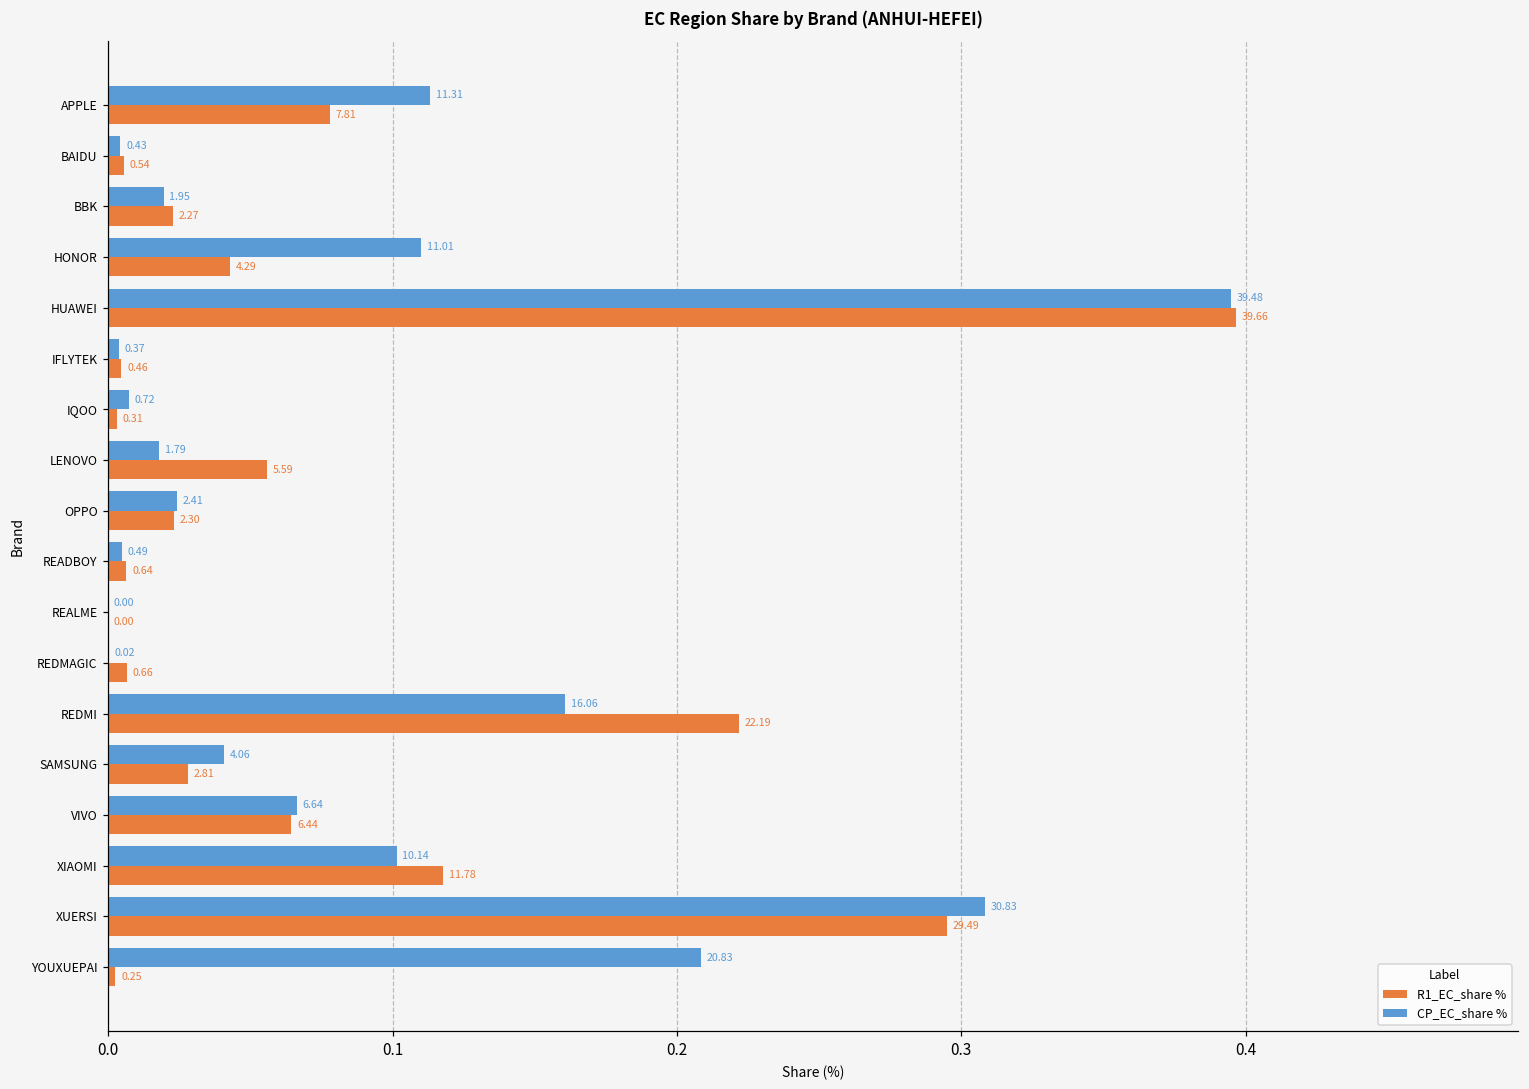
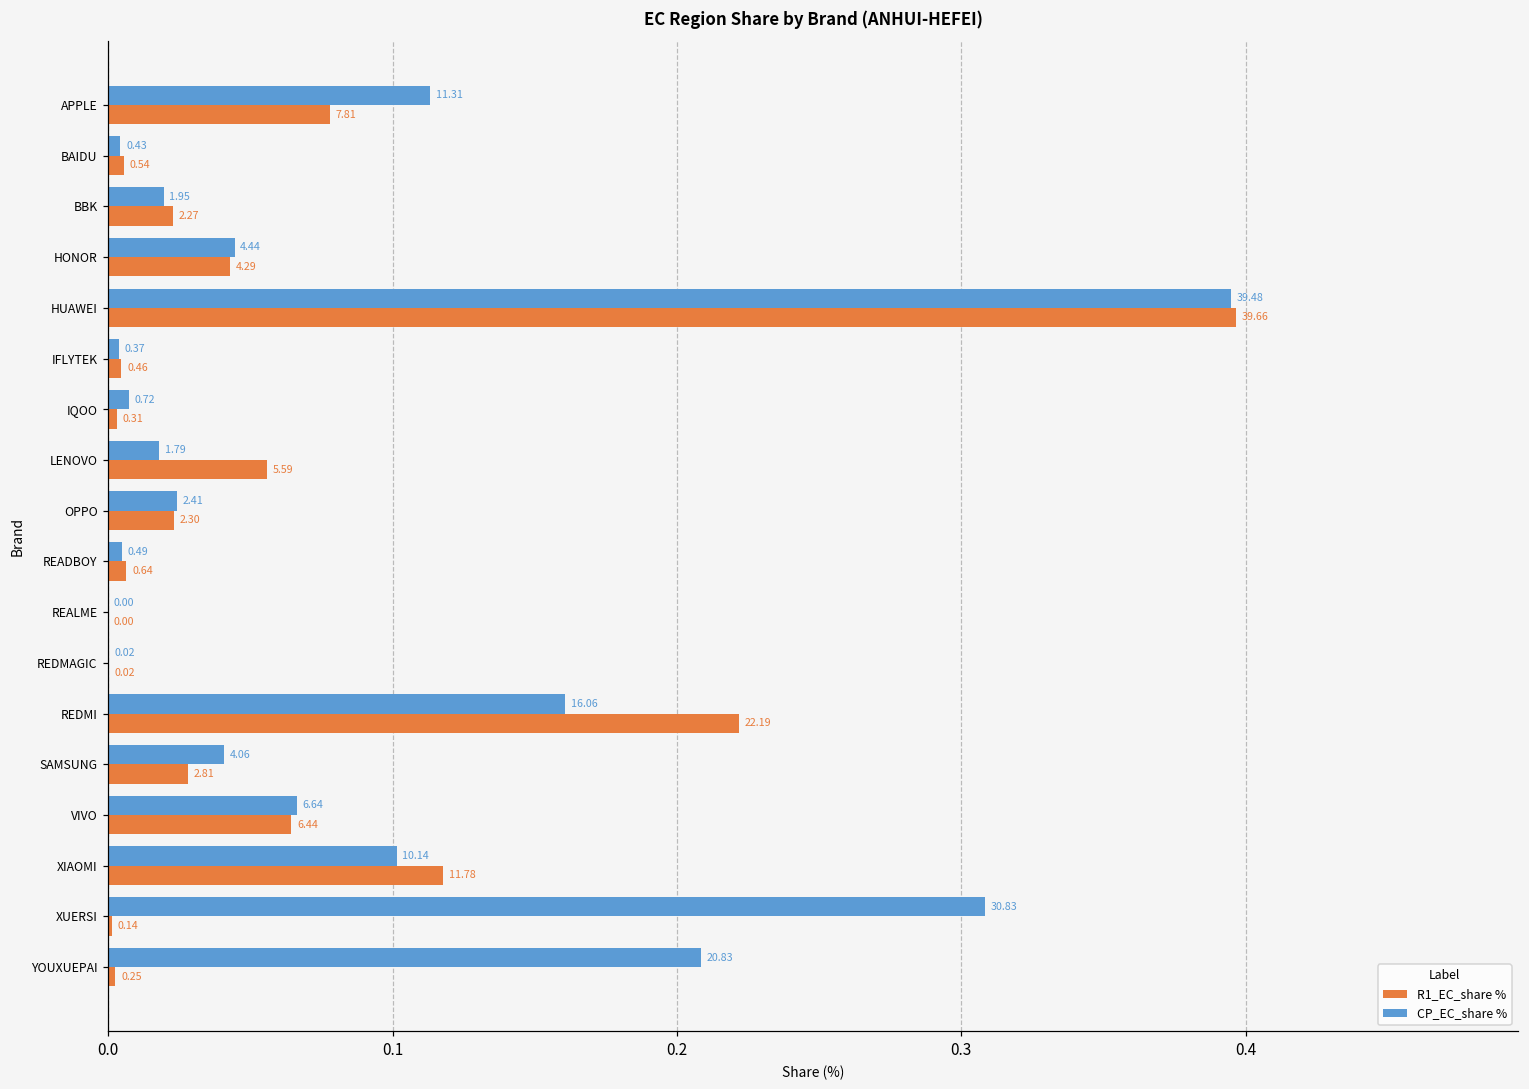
CP_EC_share %, HONOR: 11.01 -> 4.44
R1_EC_share %, REDMAGIC: 0.66 -> 0.02
R1_EC_share %, XUERSI: 29.49 -> 0.14
